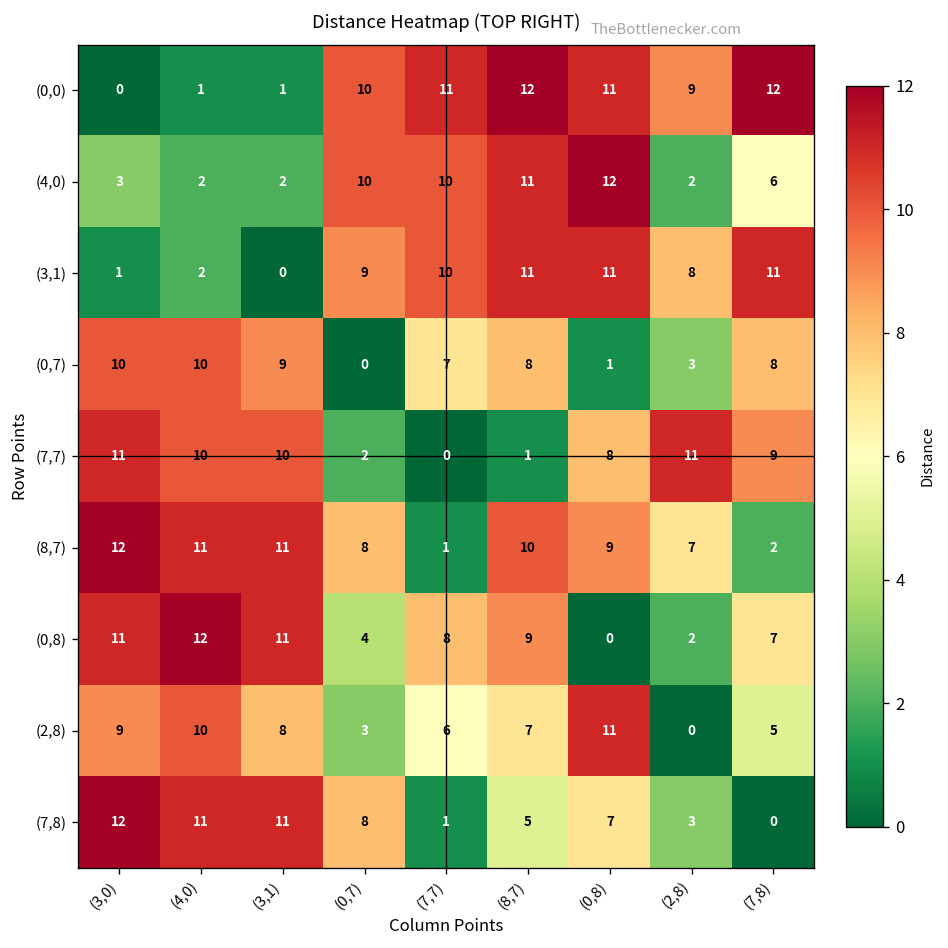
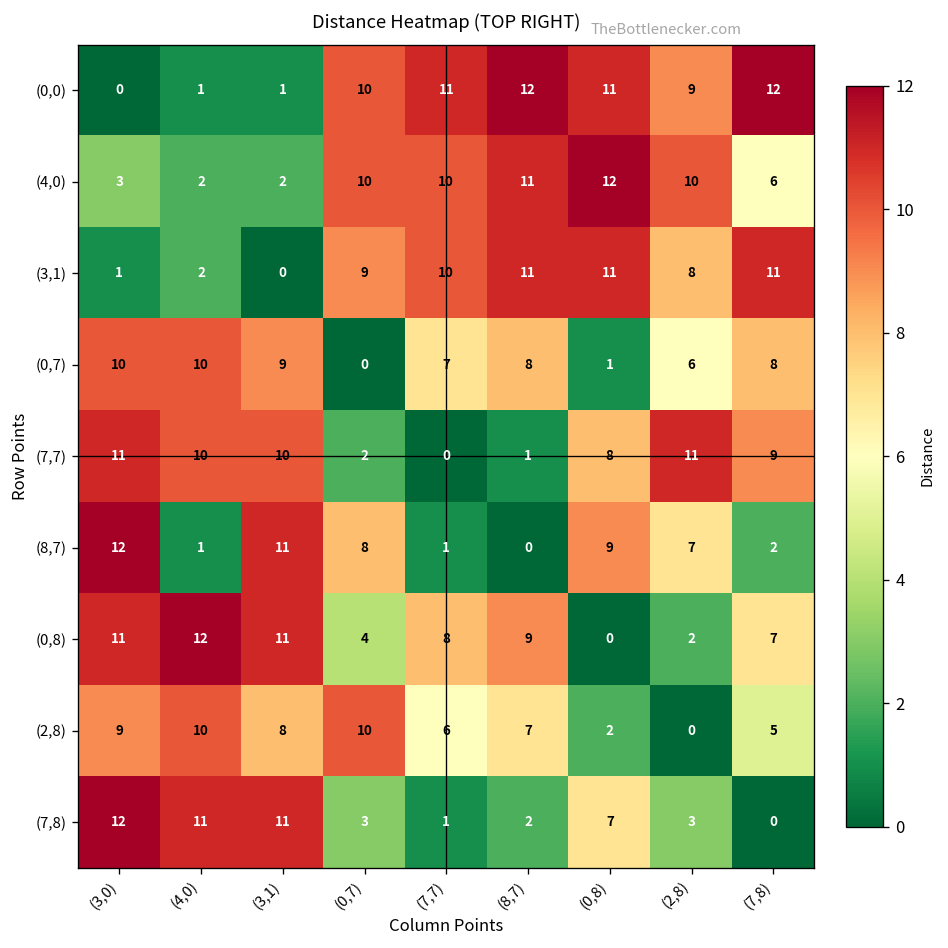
(4,0), (2,8): 2 -> 10
(0,7), (2,8): 3 -> 6
(8,7), (4,0): 11 -> 1
(8,7), (8,7): 10 -> 0
(2,8), (0,7): 3 -> 10
(2,8), (0,8): 11 -> 2
(7,8), (0,7): 8 -> 3
(7,8), (8,7): 5 -> 2
